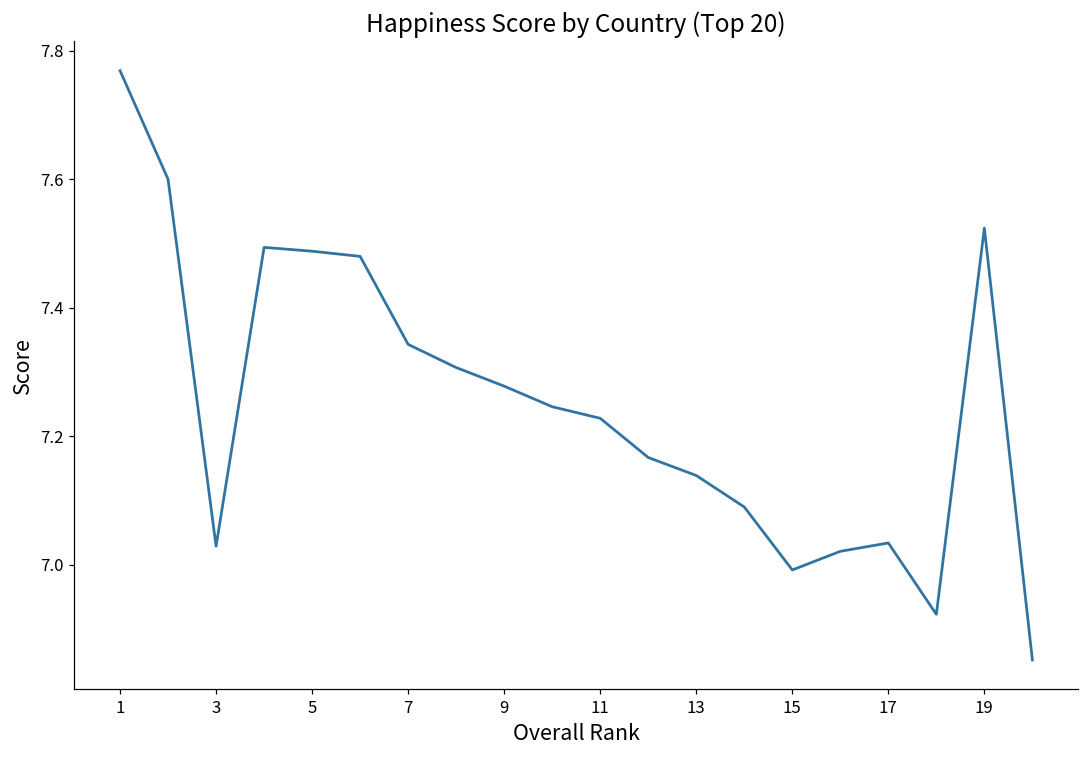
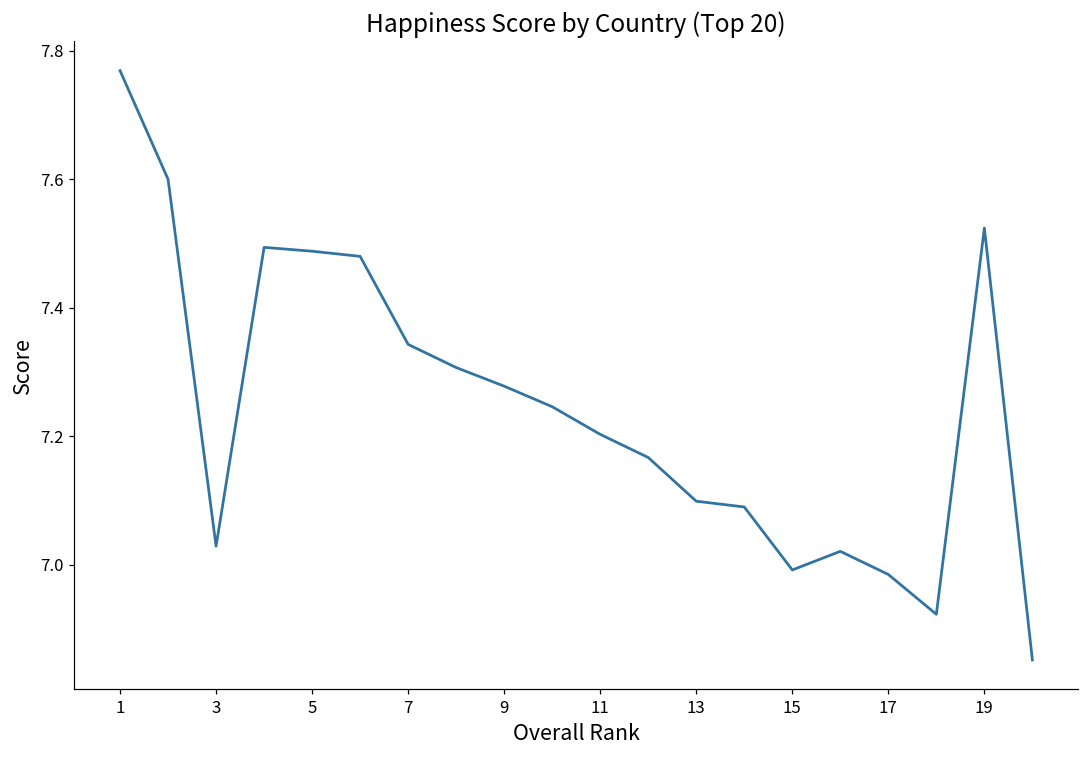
11: 7.23 -> 7.20
13: 7.14 -> 7.10
17: 7.03 -> 6.99
